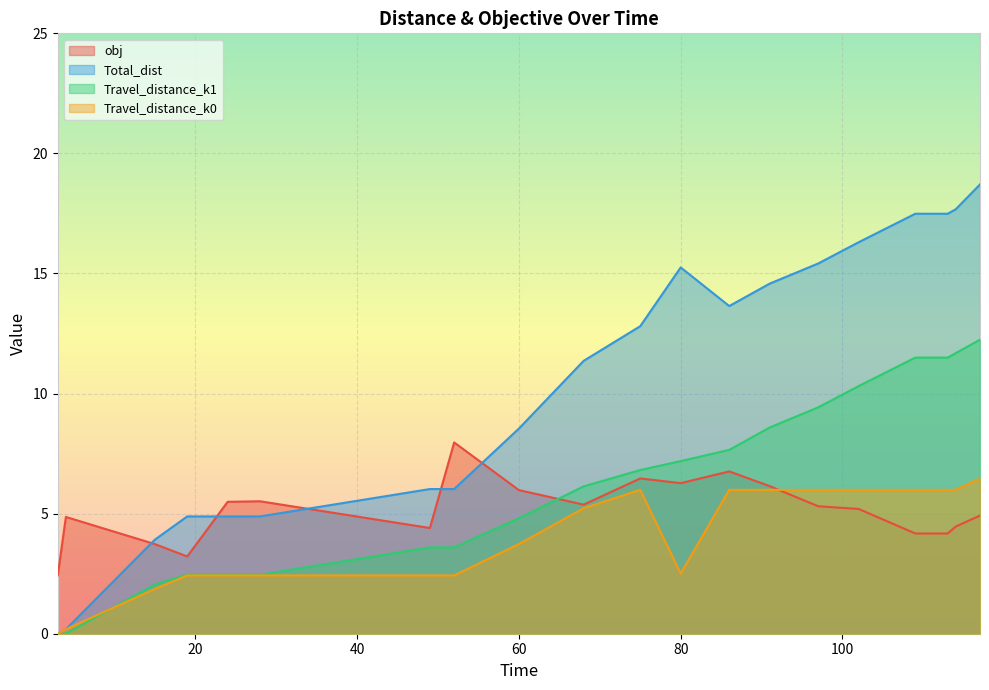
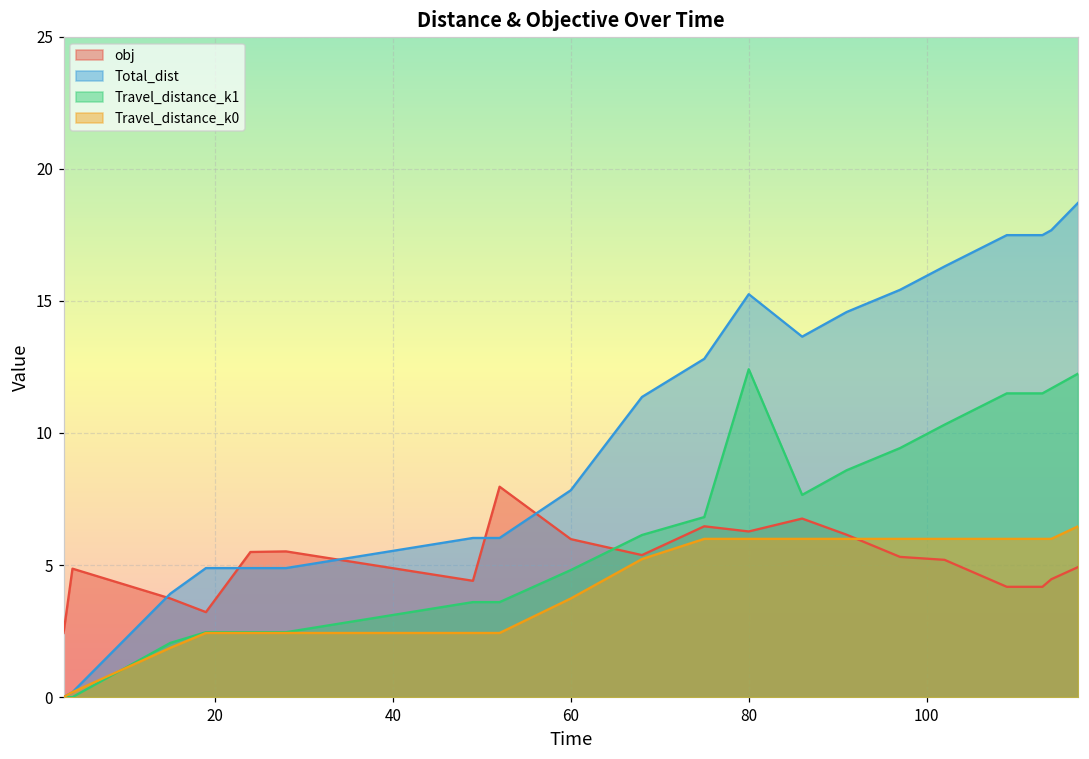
Total_dist, 60: 8.5 -> 7.8
Travel_distance_k1, 80: 7.2 -> 12.4
Travel_distance_k0, 80: 2.5 -> 6.0
